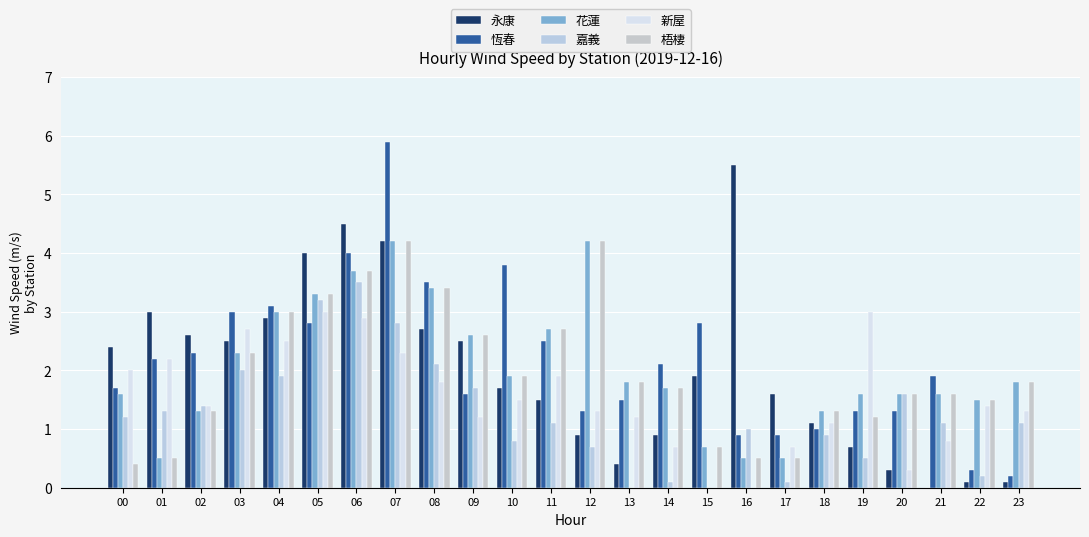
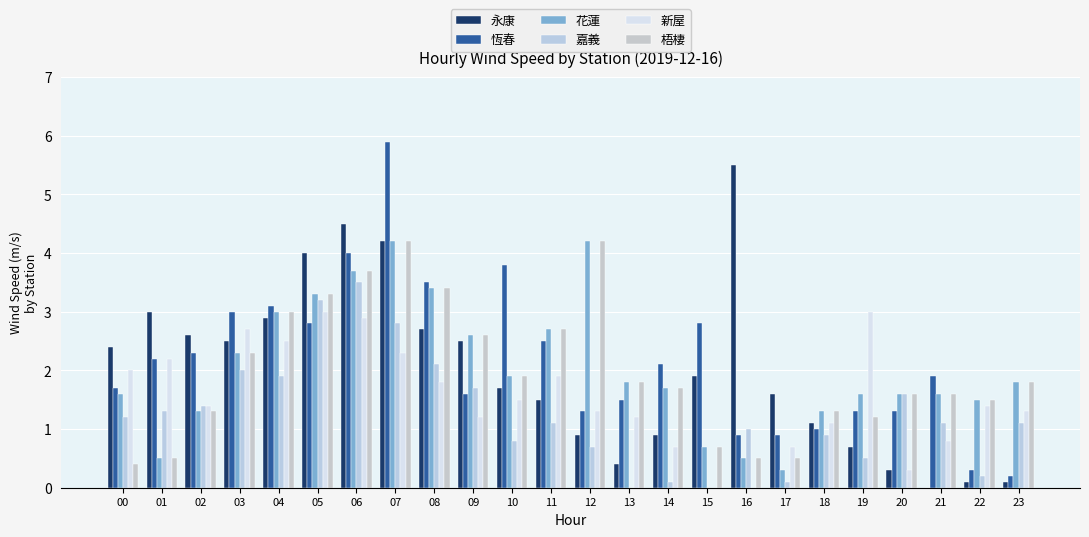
花蓮, 17: 0.5 -> 0.3
